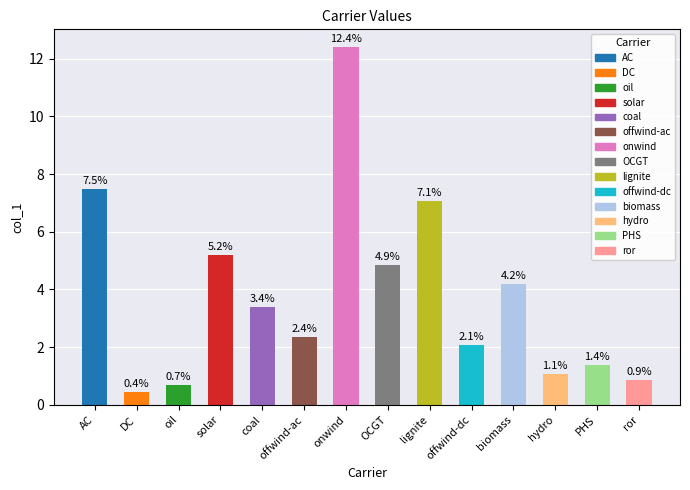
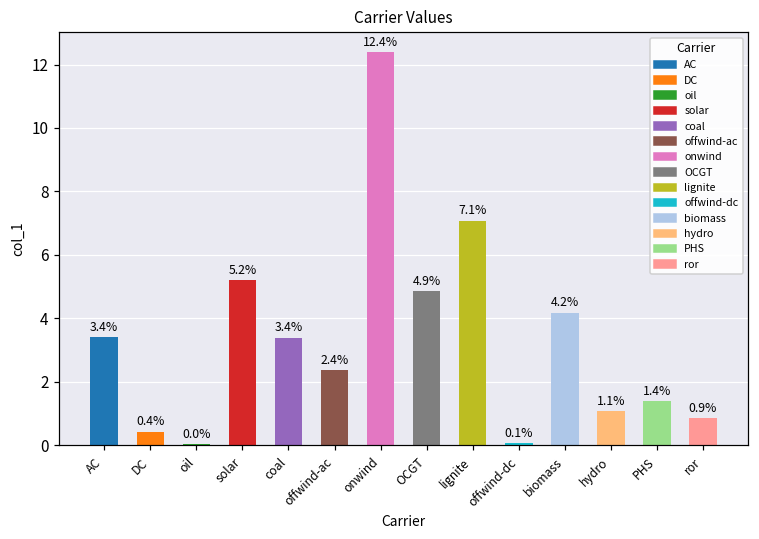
AC: 7.5% -> 3.4%
oil: 0.7% -> 0.0%
offwind-dc: 2.1% -> 0.1%
